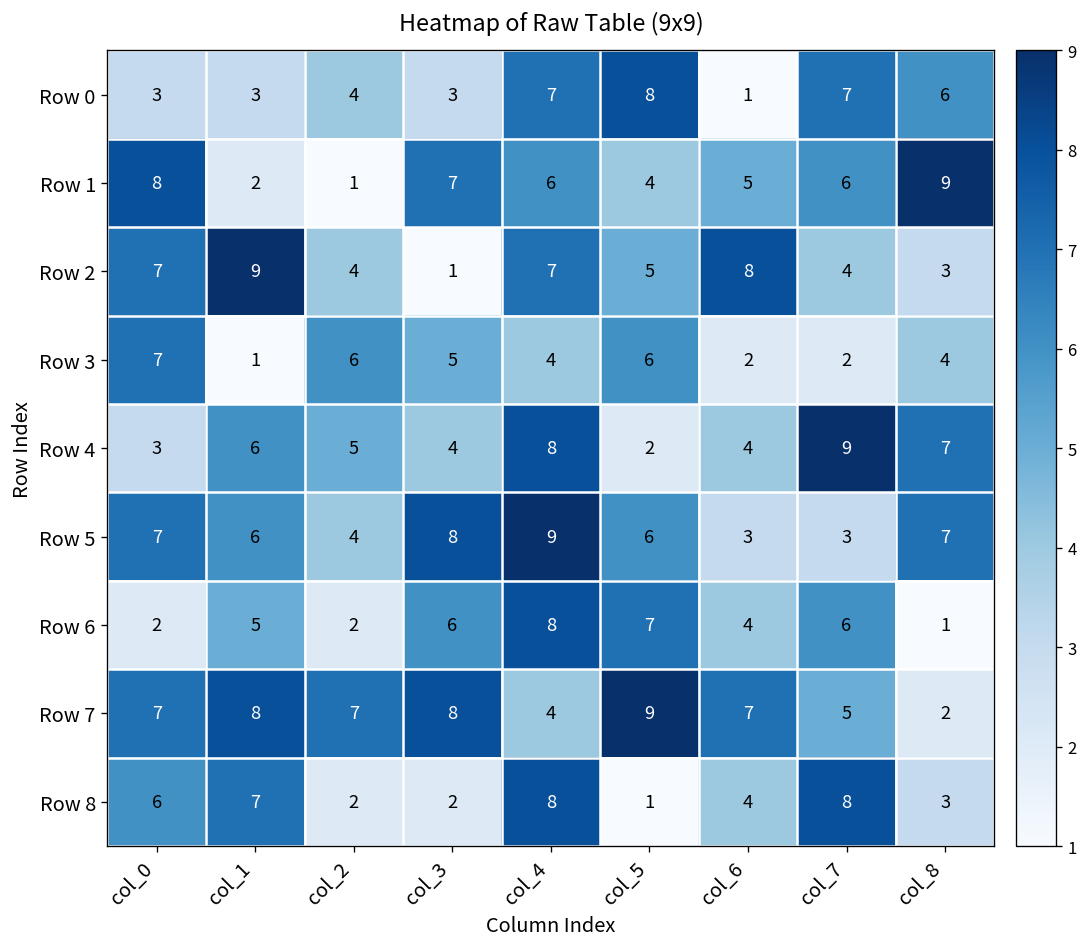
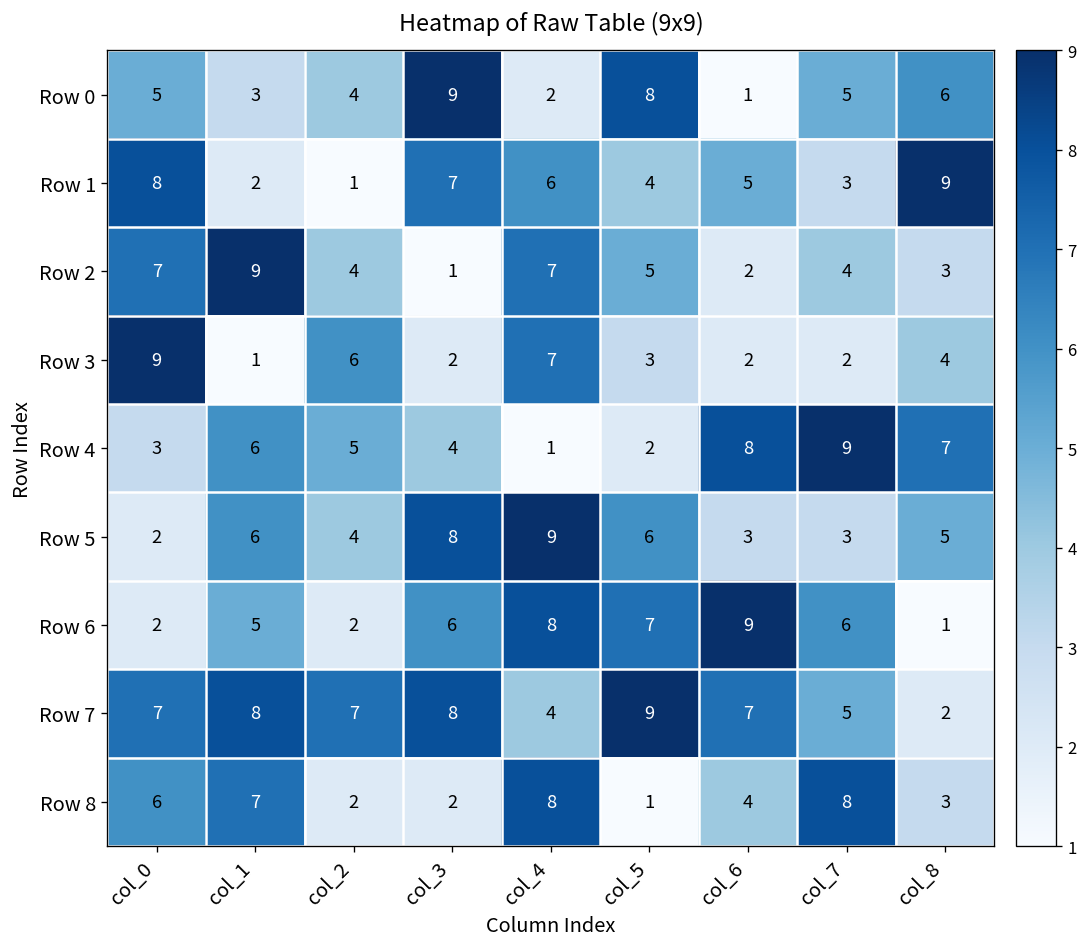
Row 0, col_0: 3 -> 5
Row 0, col_3: 3 -> 9
Row 0, col_4: 7 -> 2
Row 0, col_7: 7 -> 5
Row 1, col_7: 6 -> 3
Row 2, col_6: 8 -> 2
Row 3, col_0: 7 -> 9
Row 3, col_3: 5 -> 2
Row 3, col_4: 4 -> 7
Row 3, col_5: 6 -> 3
Row 4, col_4: 8 -> 1
Row 4, col_6: 4 -> 8
Row 5, col_0: 7 -> 2
Row 5, col_8: 7 -> 5
Row 6, col_6: 4 -> 9
